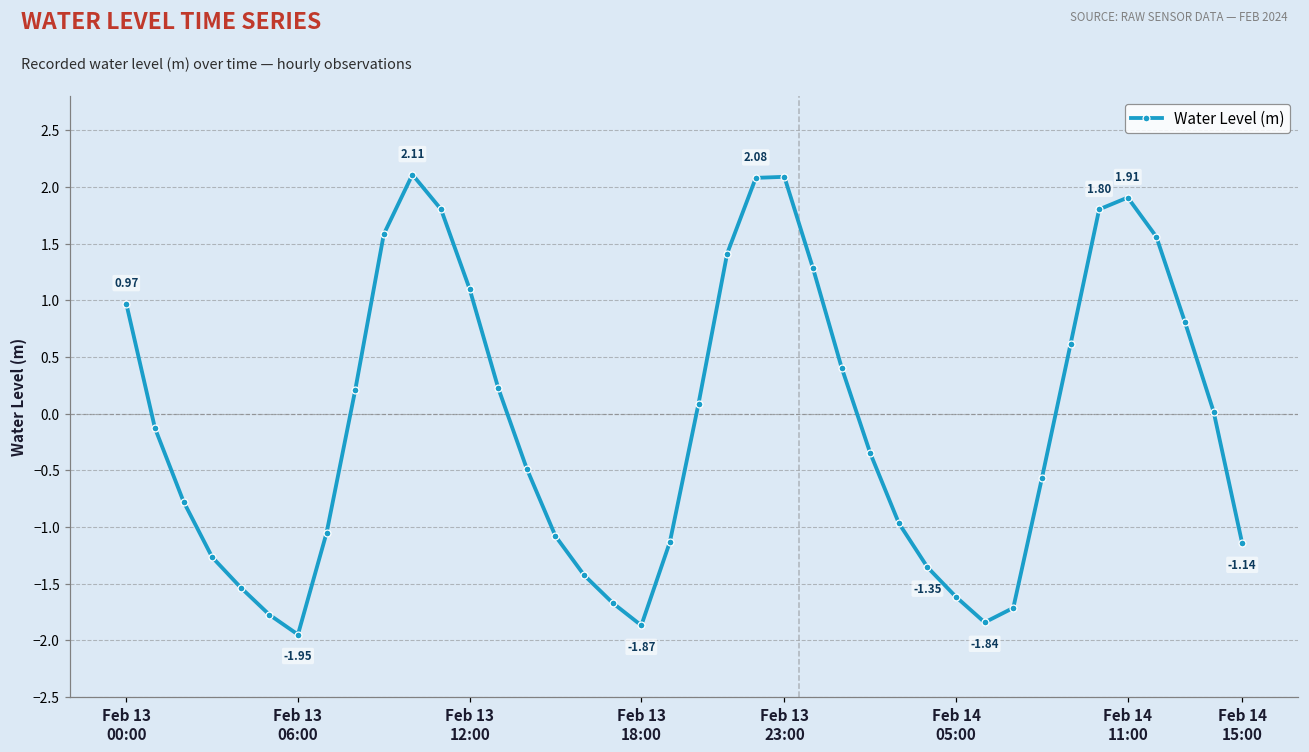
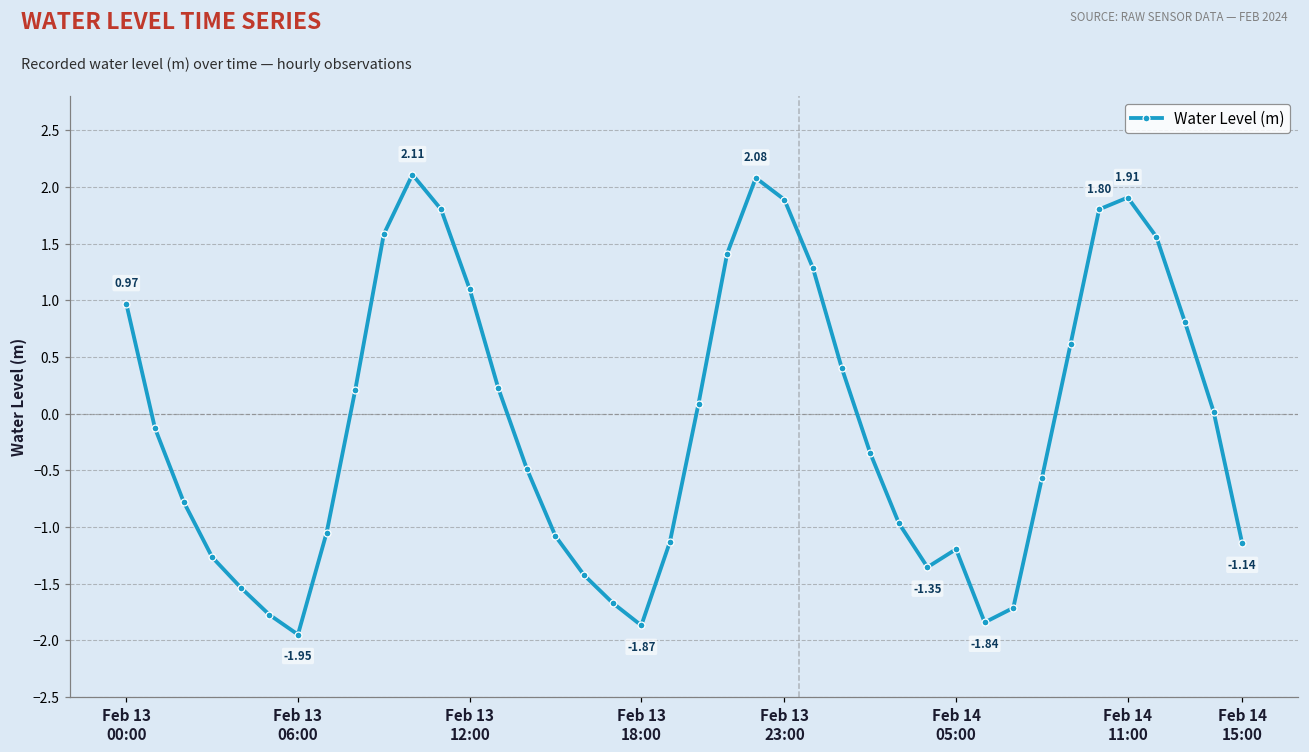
Feb 13 23:00: 2.09 -> 1.89
Feb 14 05:00: -1.62 -> -1.20
